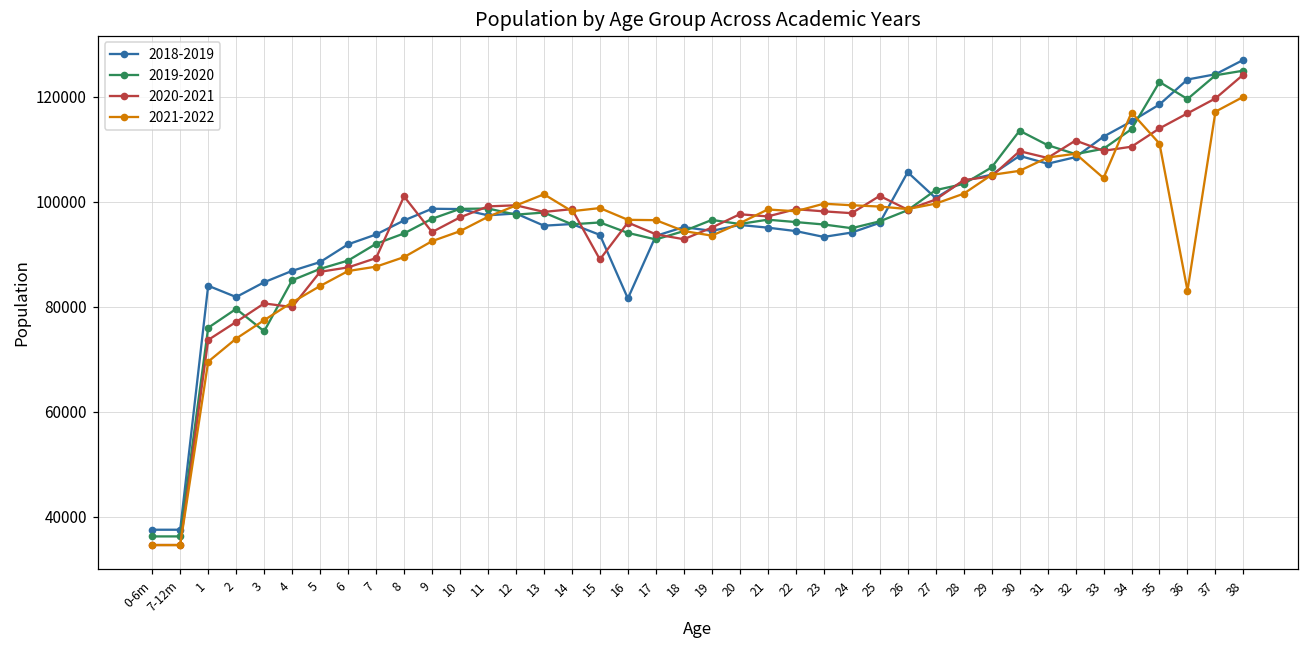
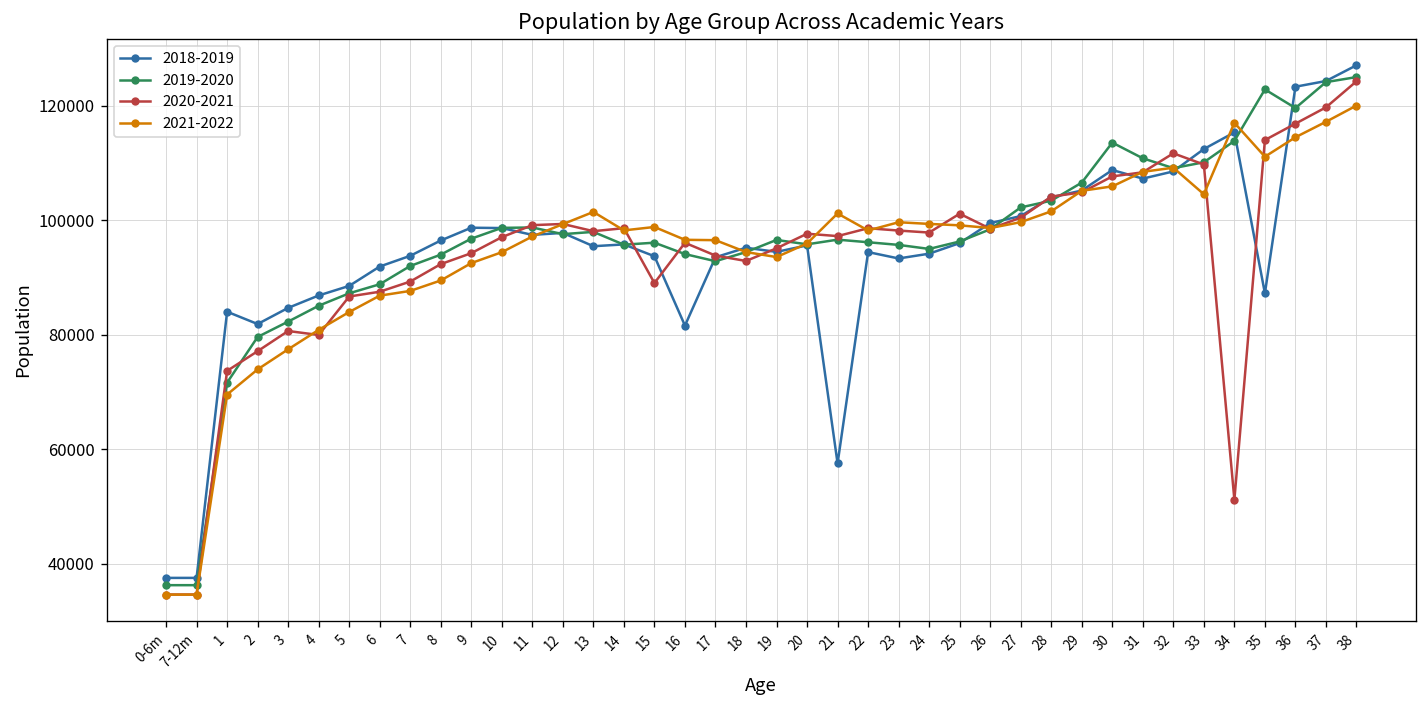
2019-2020, 1: 76000 -> 72000
2019-2020, 3: 75000 -> 82000
2020-2021, 8: 101000 -> 92000
2018-2019, 21: 95000 -> 58000
2021-2022, 21: 99000 -> 101000
2018-2019, 26: 106000 -> 100000
2020-2021, 30: 110000 -> 108000
2020-2021, 34: 111000 -> 51000
2018-2019, 35: 119000 -> 87000
2021-2022, 36: 83000 -> 114000
